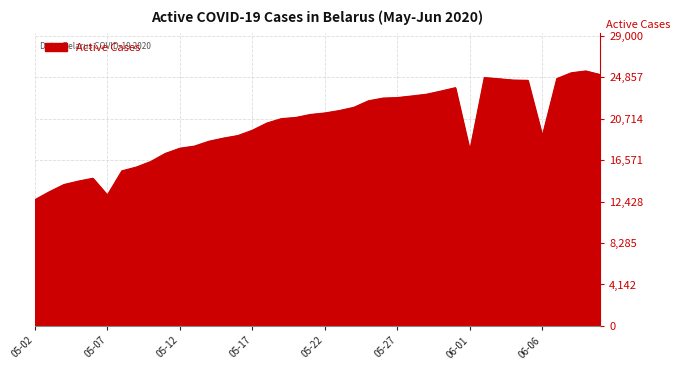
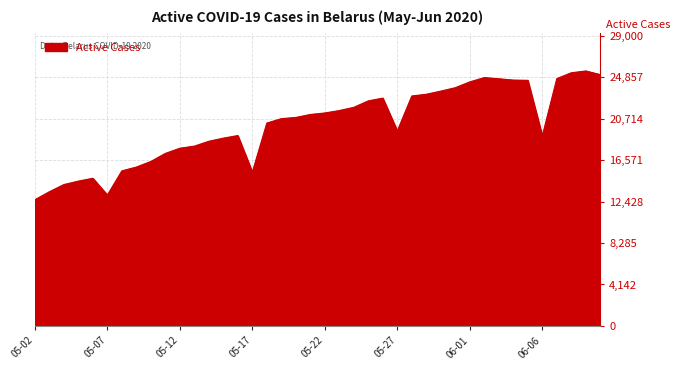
05-17: 19,600 -> 15,400
05-27: 22,800 -> 19,500
06-01: 17,500 -> 24,400
